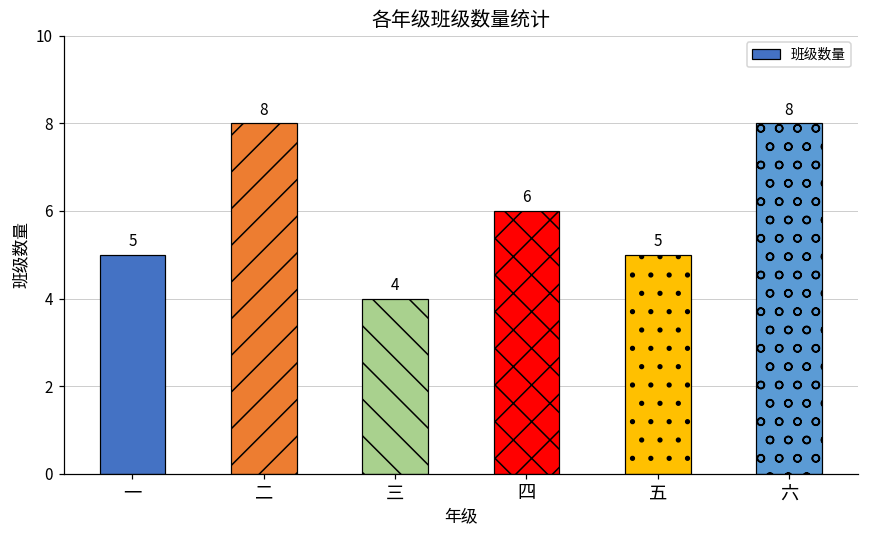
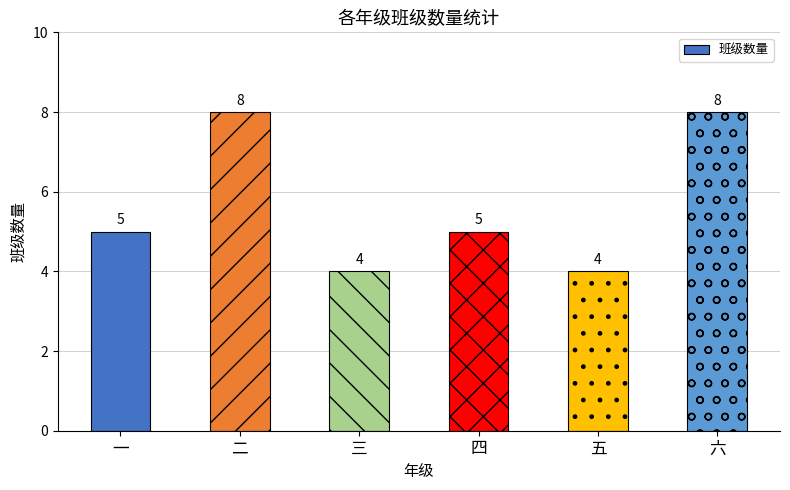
四: 6 -> 5
五: 5 -> 4
